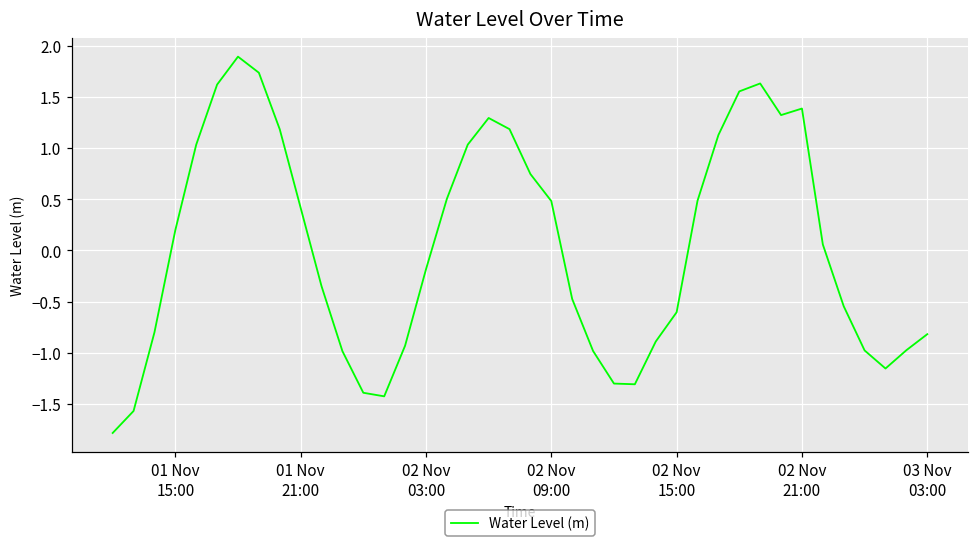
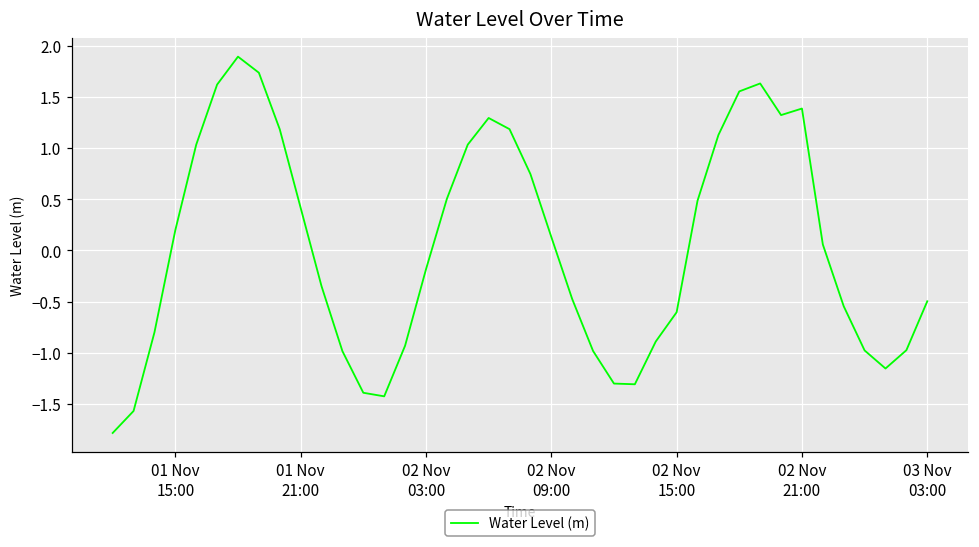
02 Nov 09:00: 0.5 -> 0.1
03 Nov 03:00: -0.8 -> -0.5
